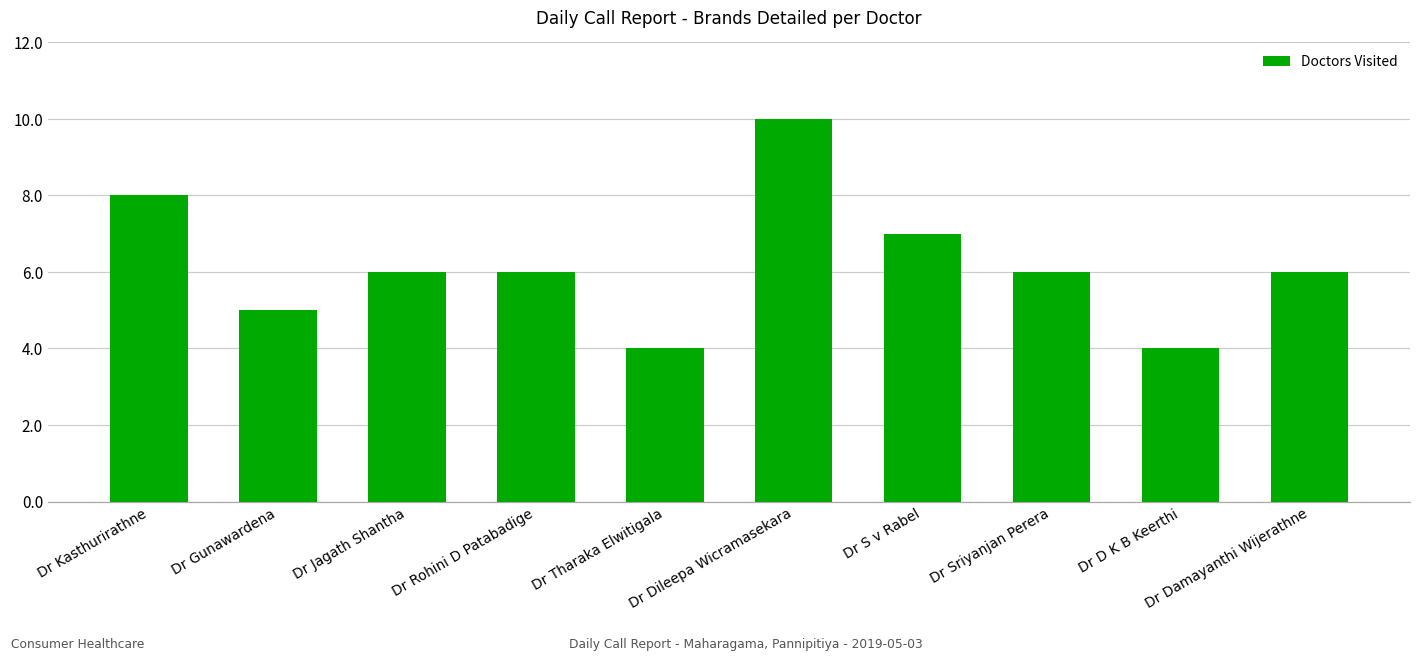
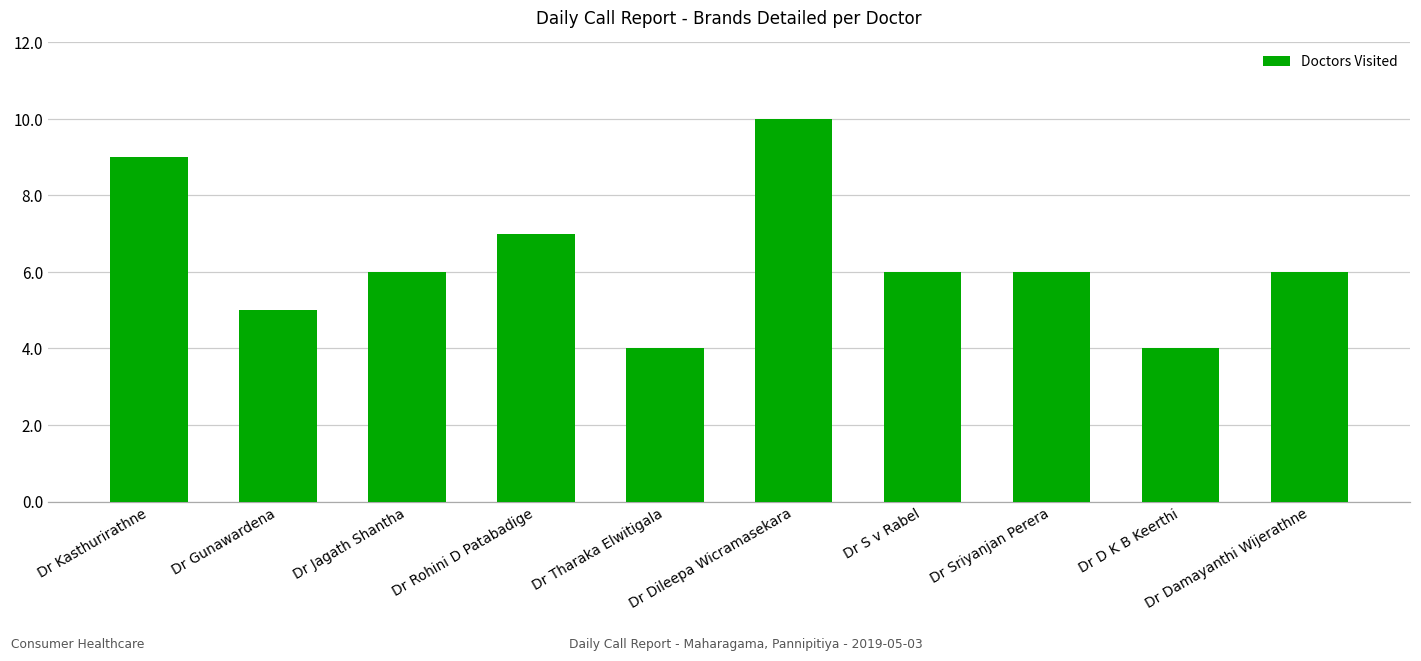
Dr Kasthurirathne: 8 -> 9
Dr Rohini D Patabadige: 6 -> 7
Dr S v Rabel: 7 -> 6
